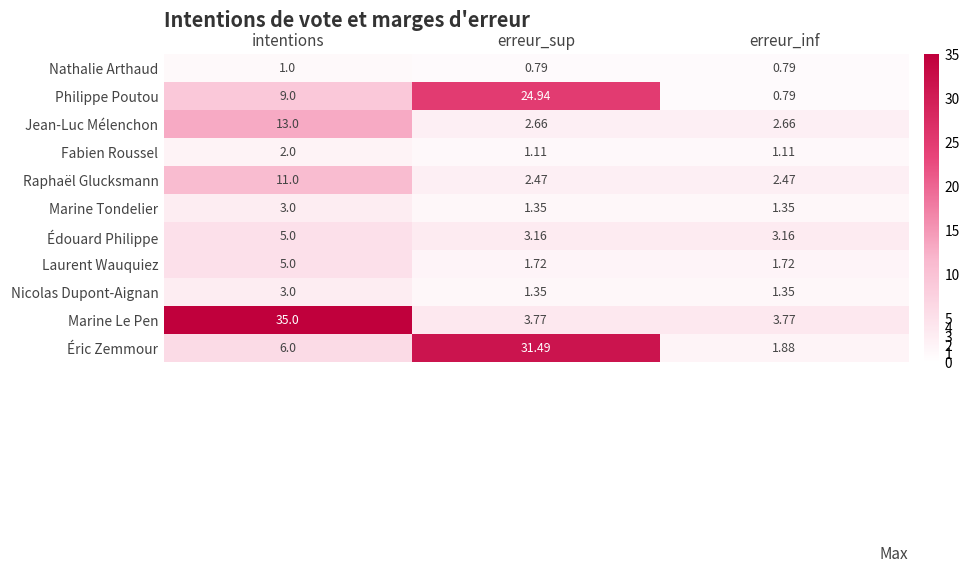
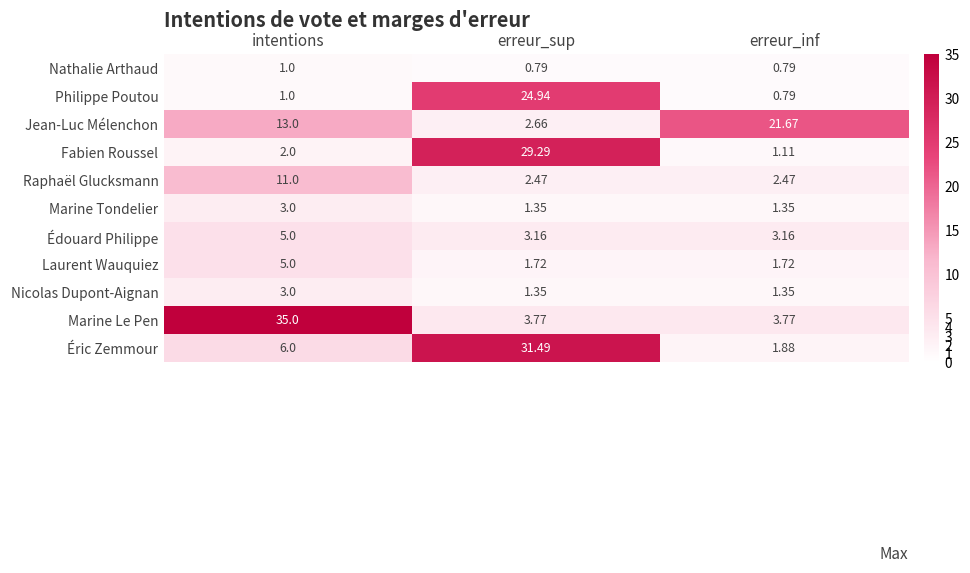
Philippe Poutou, intentions: 9.0 -> 1.0
Jean-Luc Mélenchon, erreur_inf: 2.66 -> 21.67
Fabien Roussel, erreur_sup: 1.11 -> 29.29
